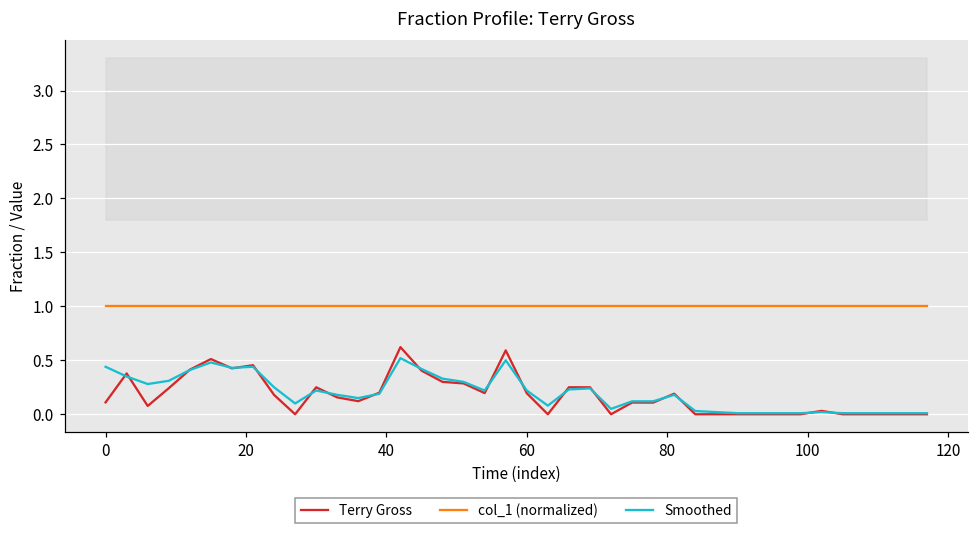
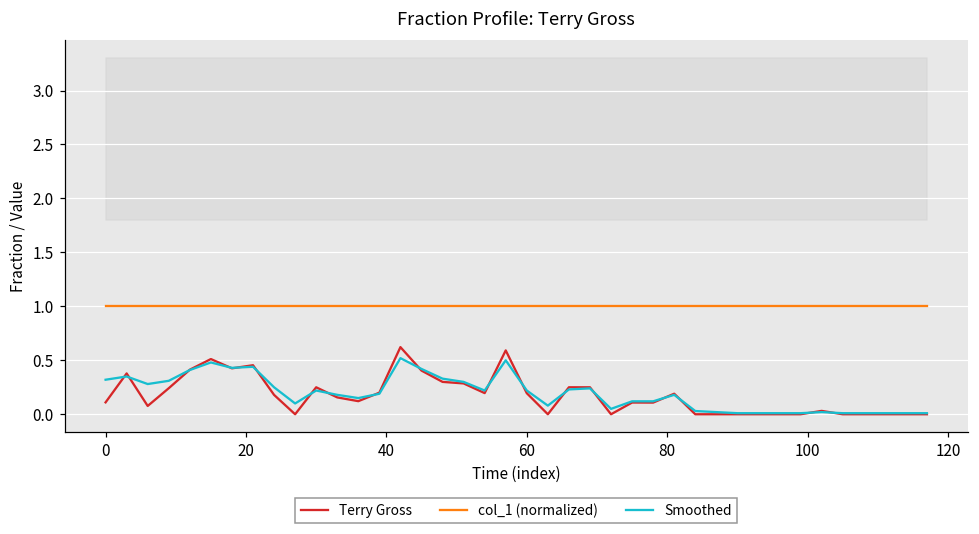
Smoothed, 0: 0.4 -> 0.3
